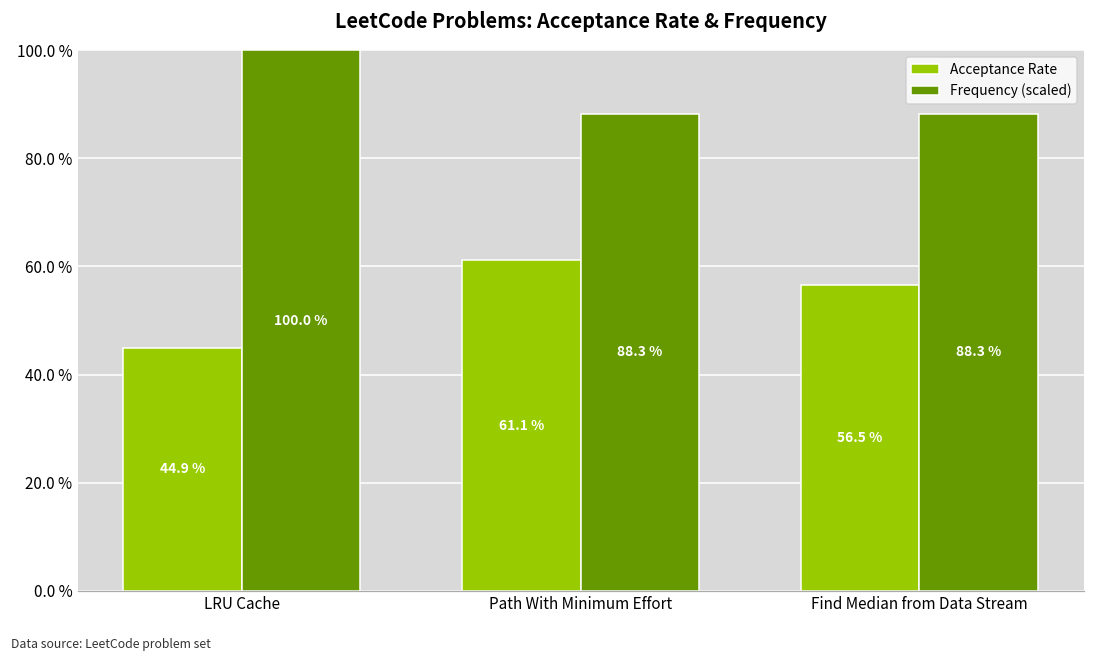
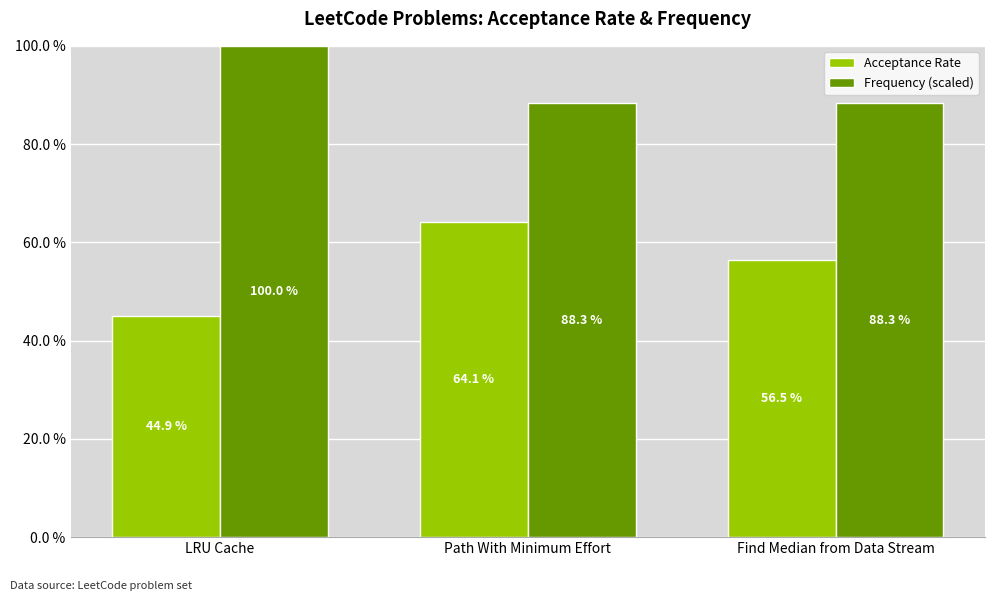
Acceptance Rate, Path With Minimum Effort: 61.1 % -> 64.1 %
